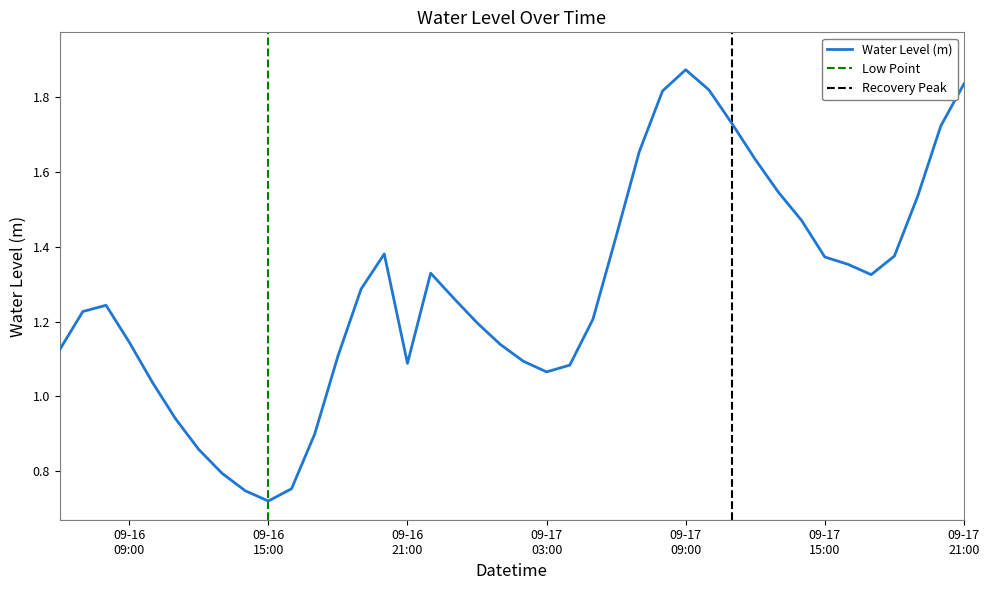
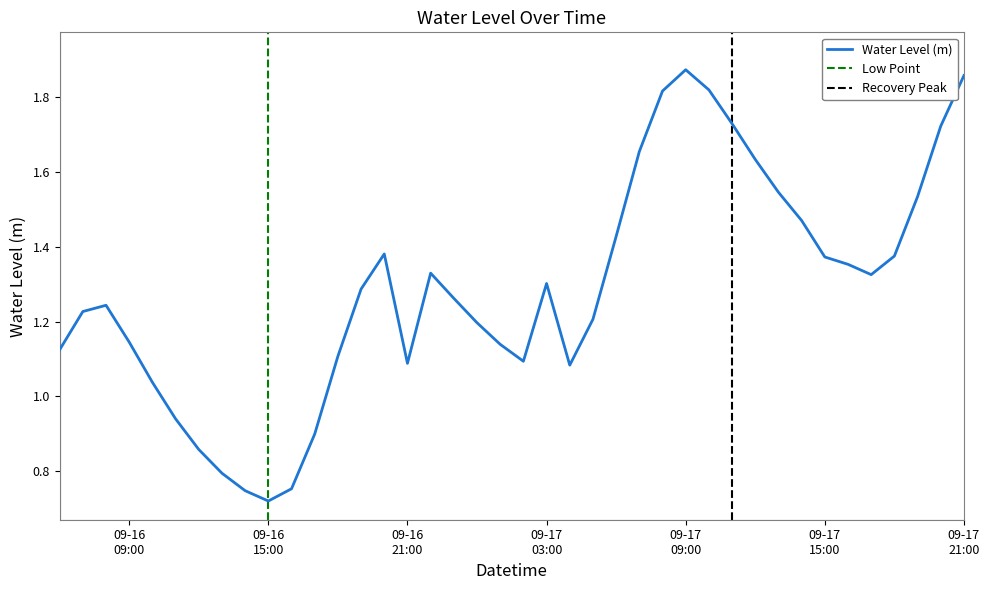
09-17 03:00: 1.07 -> 1.30
09-17 21:00: 1.84 -> 1.86
